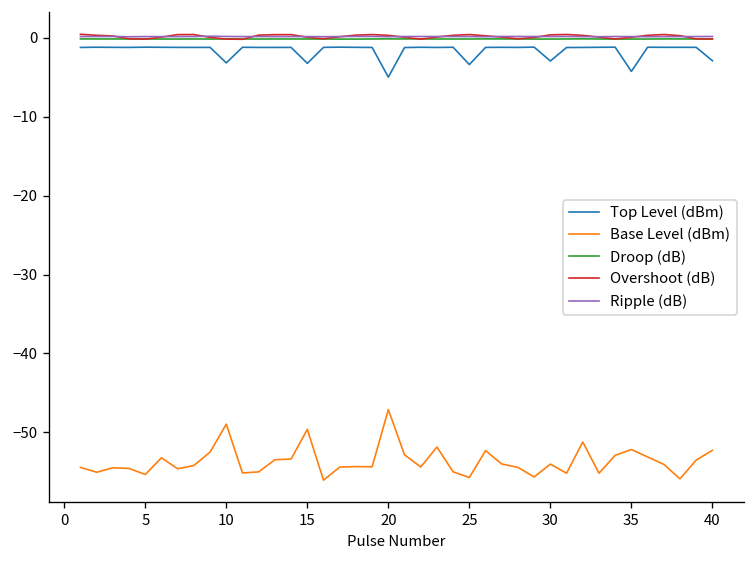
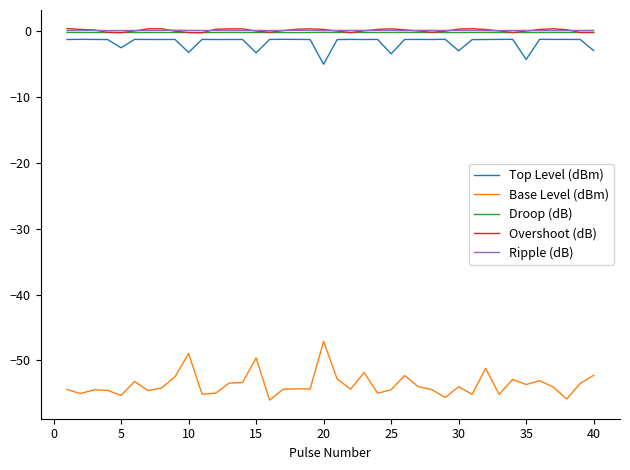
Top Level (dBm), 5: -1 -> -3
Base Level (dBm), 25: -56 -> -54
Base Level (dBm), 35: -52 -> -54
